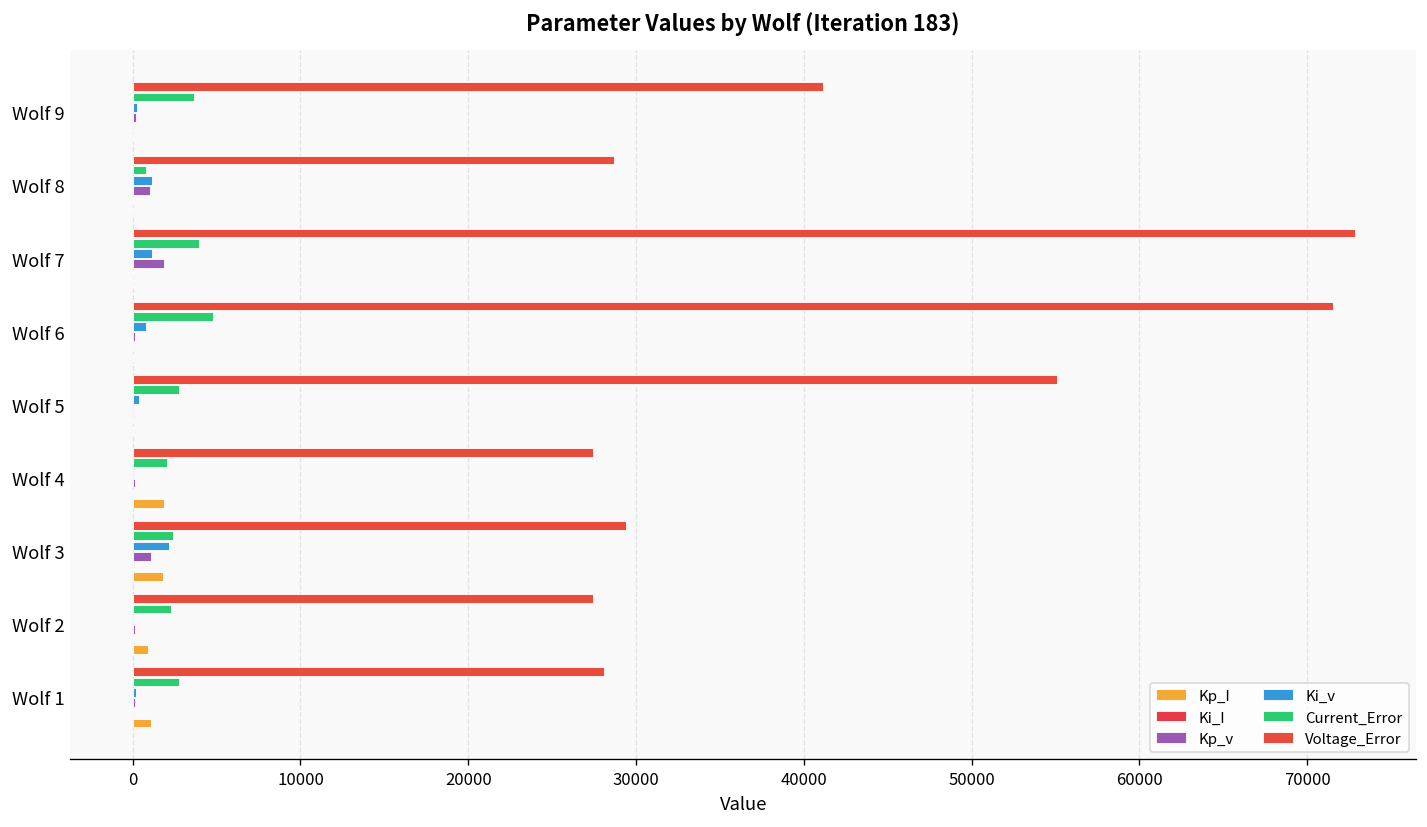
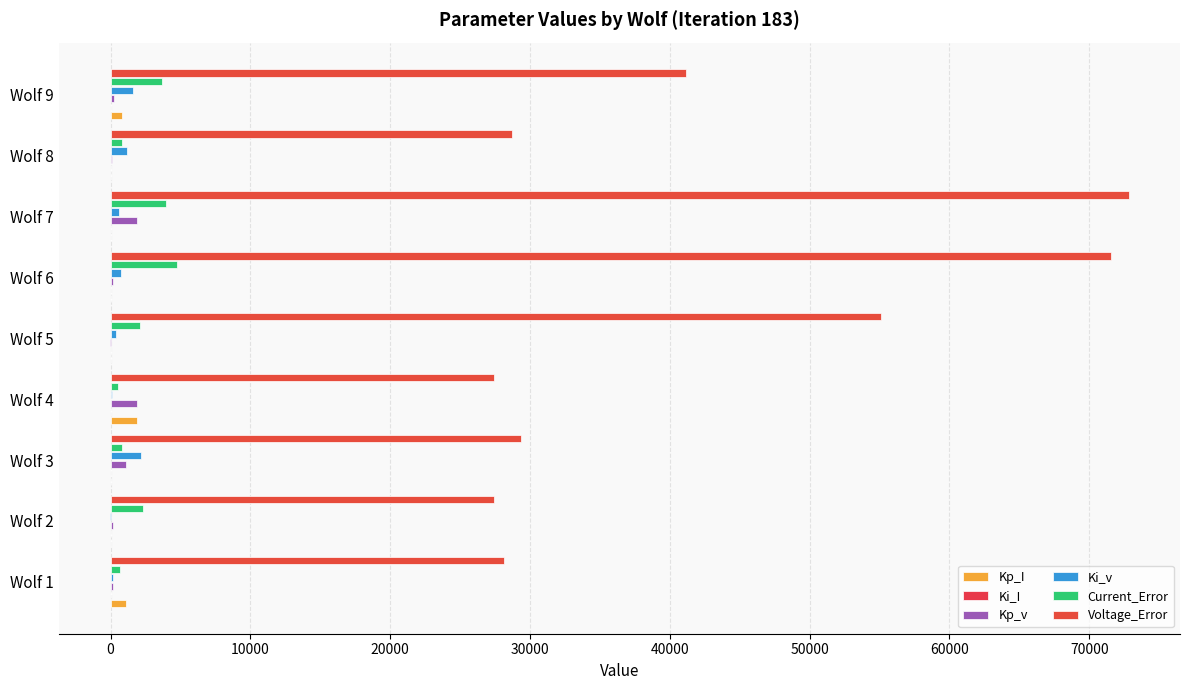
Ki_v, Wolf 9: 300 -> 1600
Kp_I, Wolf 9: 0 -> 800
Kp_v, Wolf 8: 1000 -> 100
Ki_v, Wolf 7: 1200 -> 600
Current_Error, Wolf 5: 2800 -> 2100
Current_Error, Wolf 4: 2000 -> 500
Kp_v, Wolf 4: 100 -> 1900
Current_Error, Wolf 3: 2400 -> 800
Kp_I, Wolf 3: 1800 -> 0
Kp_I, Wolf 2: 900 -> 0
Current_Error, Wolf 1: 2800 -> 700
